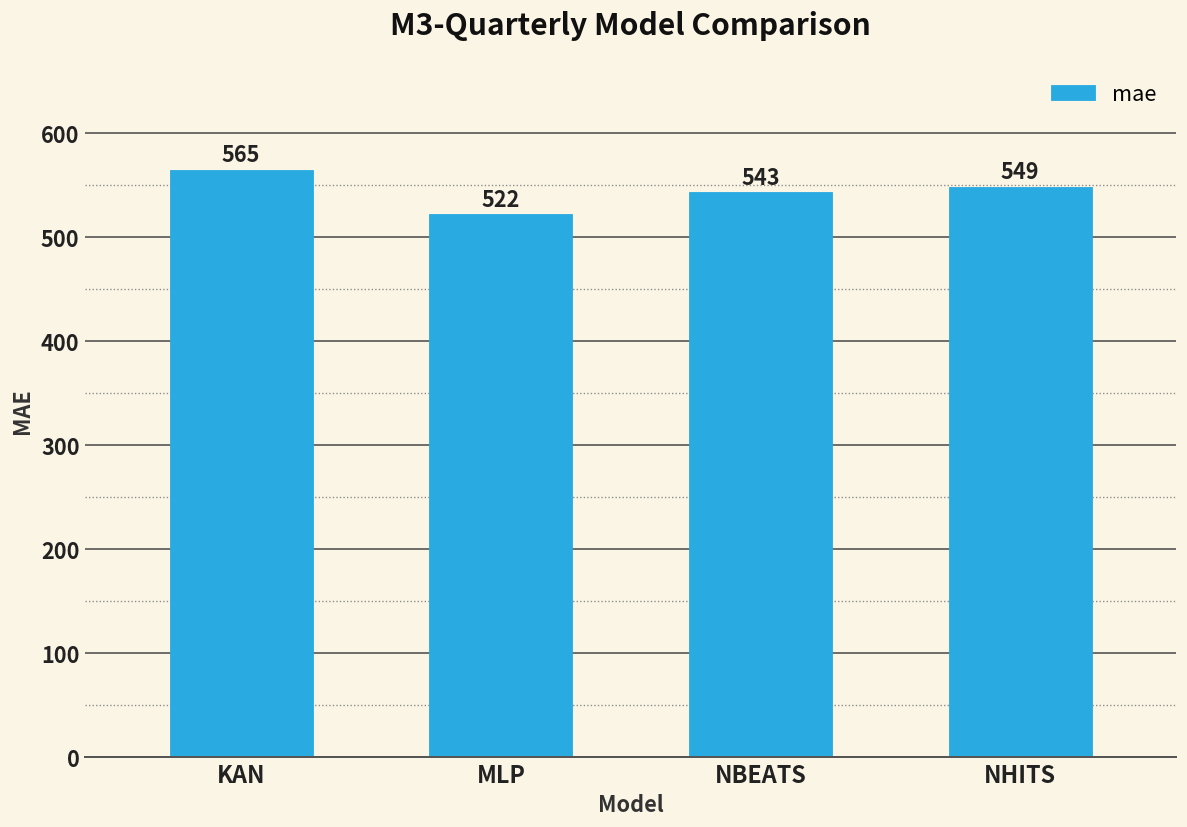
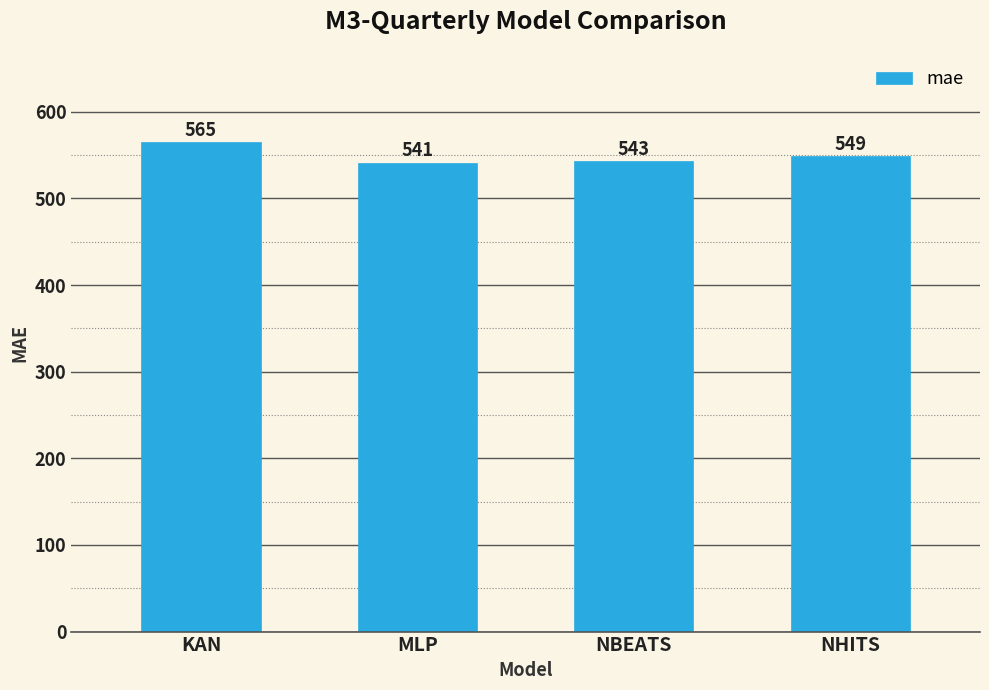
MLP: 522 -> 541
